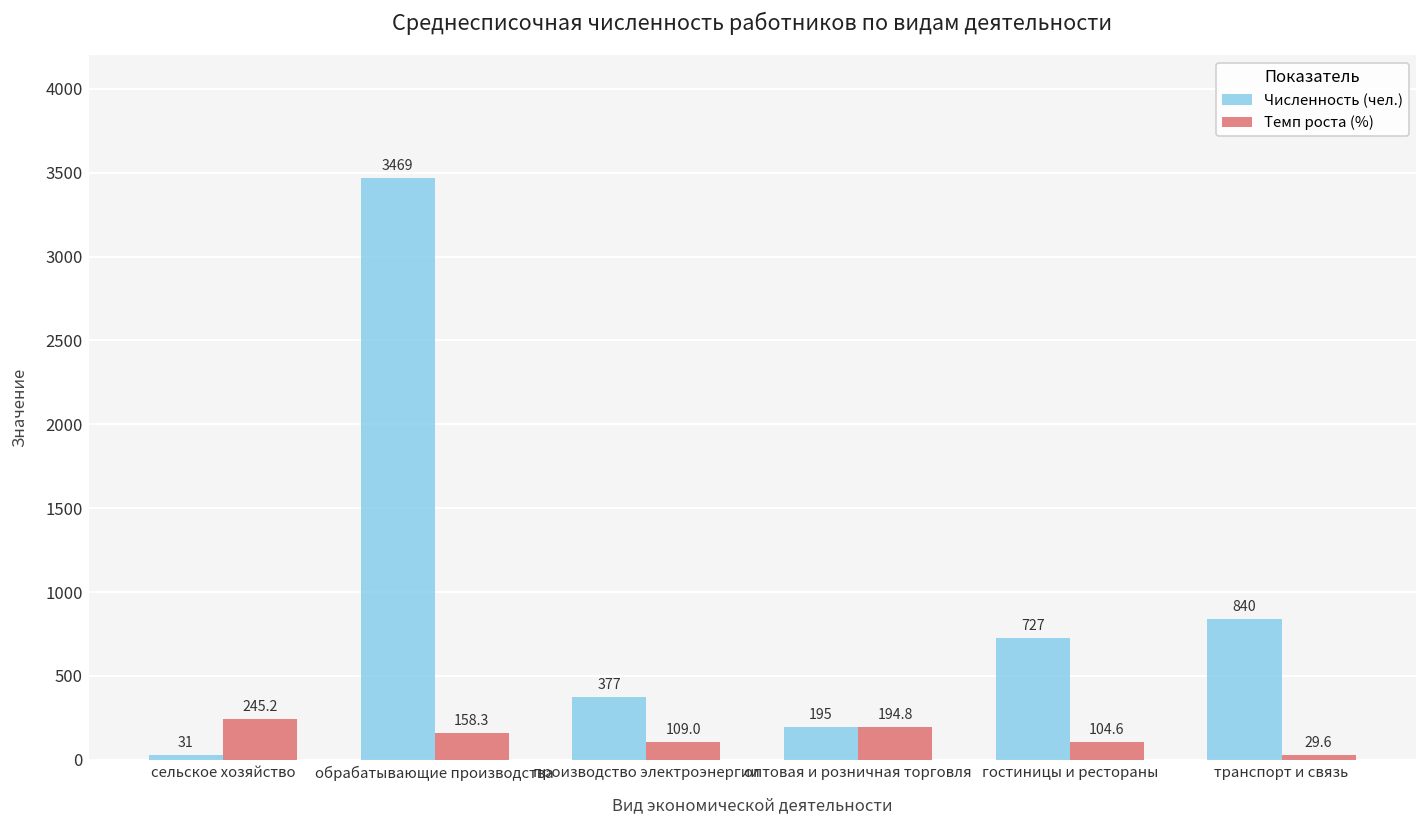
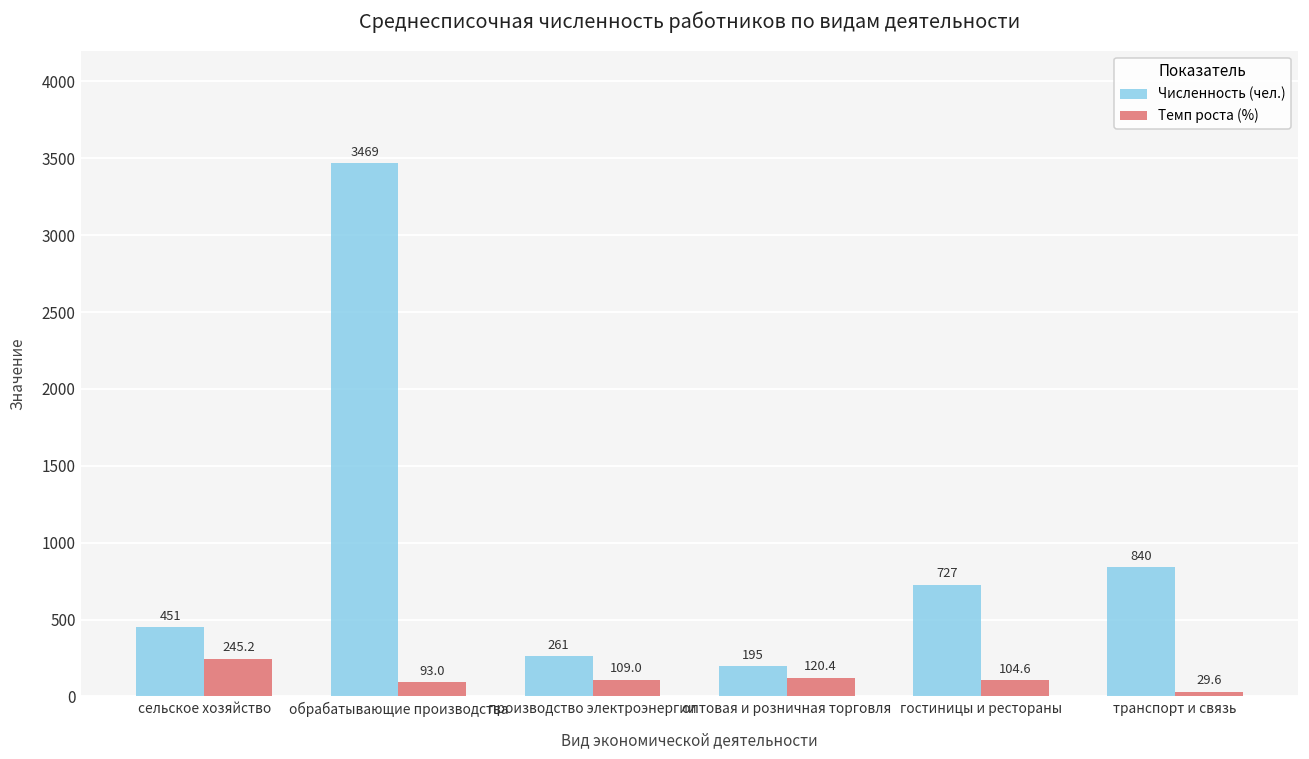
Численность (чел.), сельское хозяйство: 31 -> 451
Темп роста (%), обрабатывающие производства: 158.3 -> 93.0
Численность (чел.), производство электроэнергии: 377 -> 261
Темп роста (%), оптовая и розничная торговля: 194.8 -> 120.4
